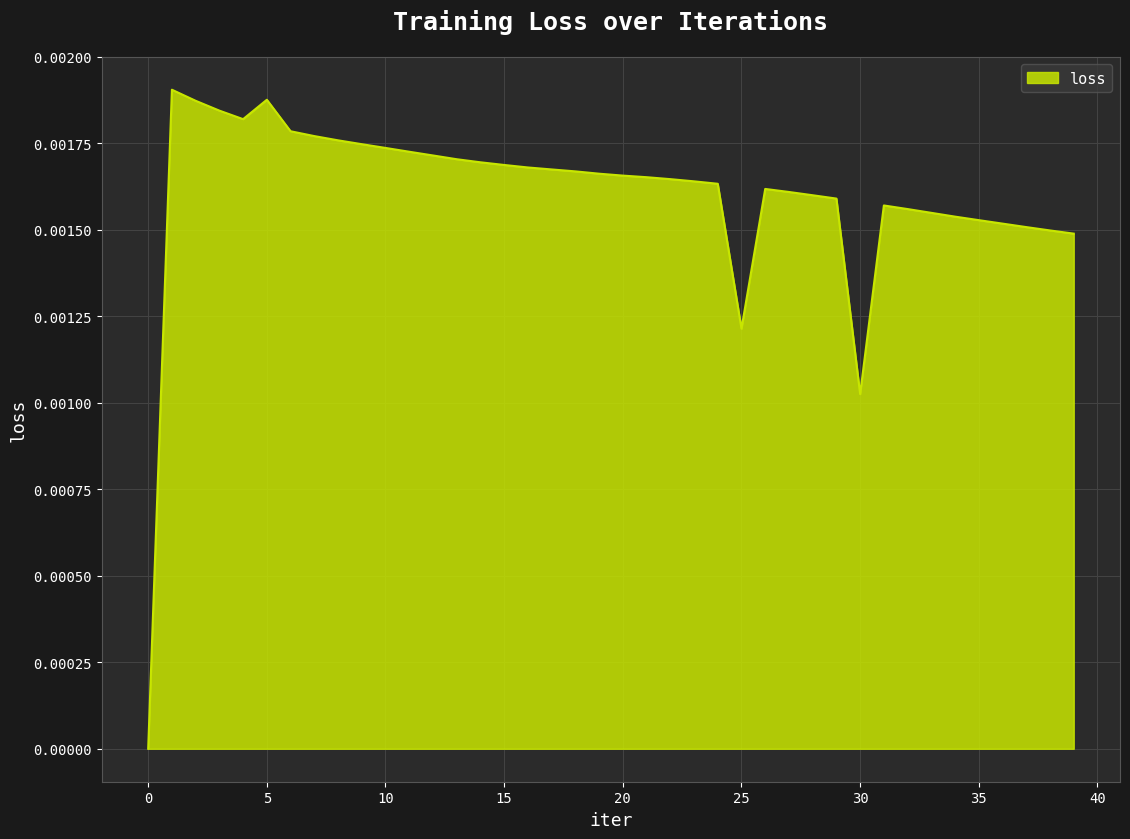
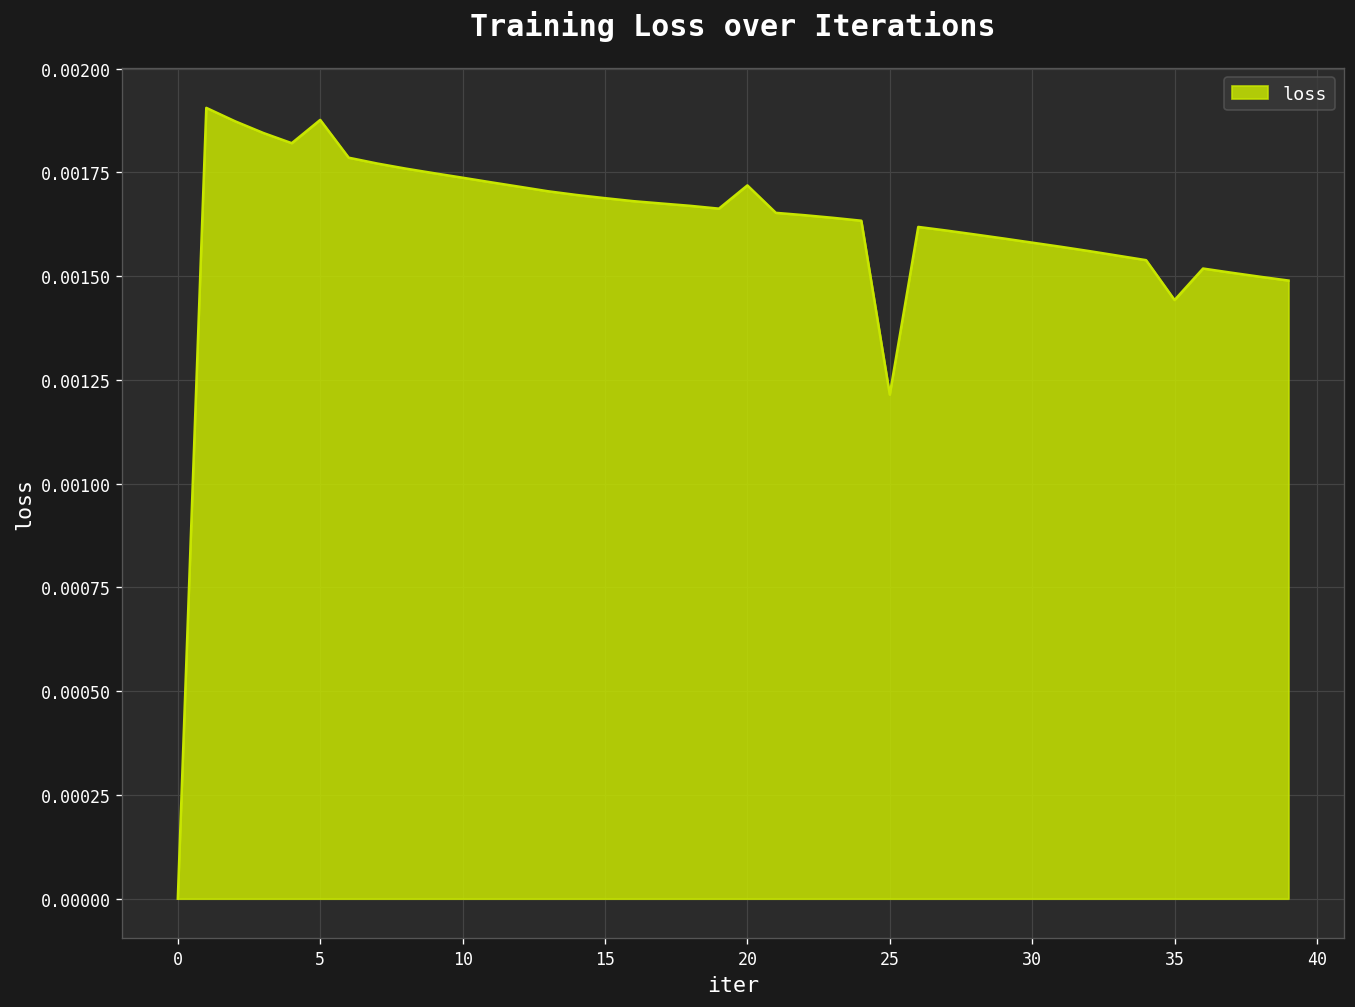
20: 0.00166 -> 0.00172
30: 0.00103 -> 0.00158
35: 0.00153 -> 0.00144
